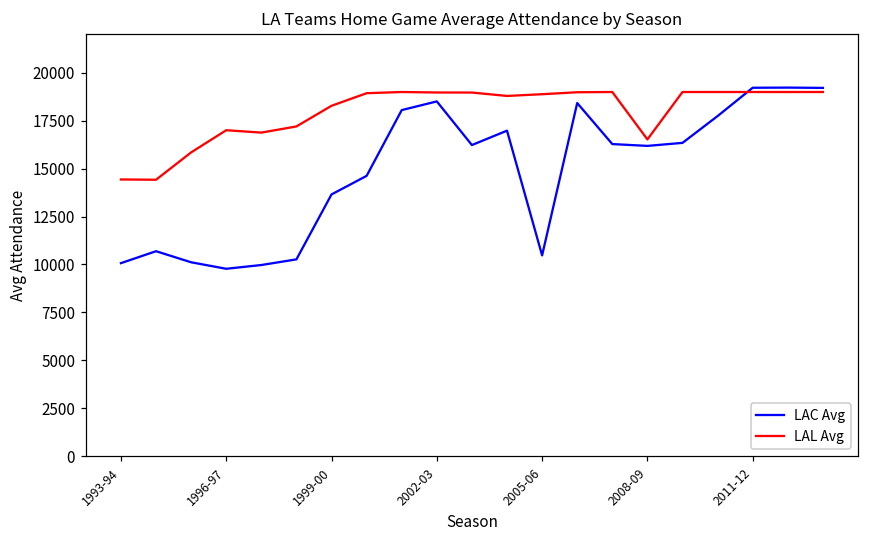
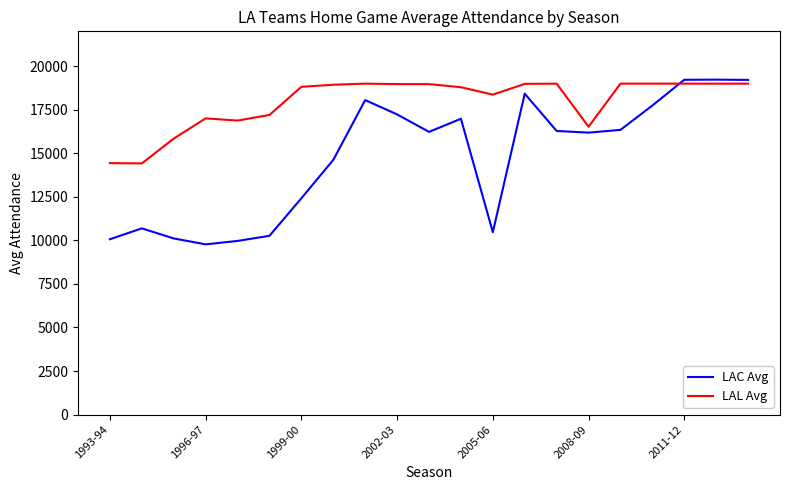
LAC Avg, 1999-00: 13700 -> 12400
LAL Avg, 1999-00: 18300 -> 18800
LAC Avg, 2002-03: 18500 -> 17200
LAL Avg, 2005-06: 18900 -> 18400
